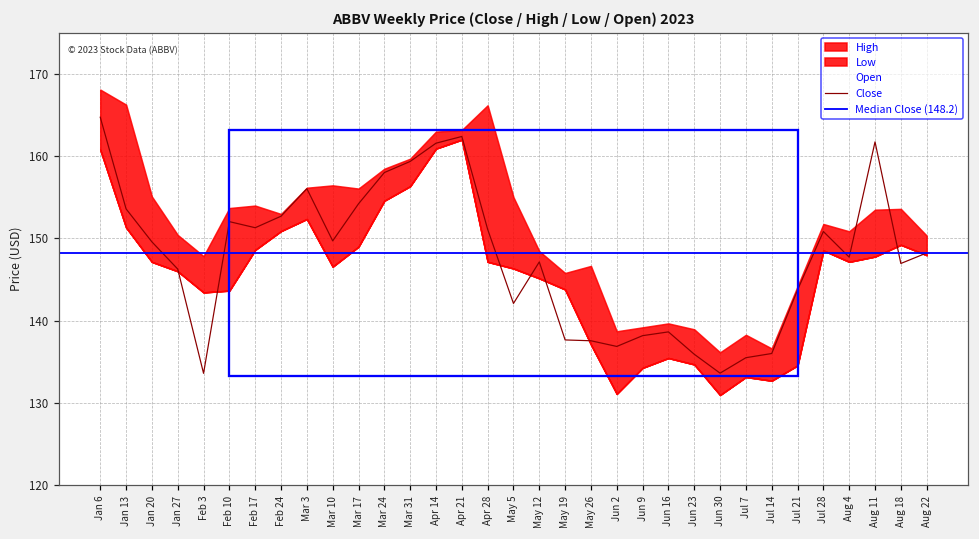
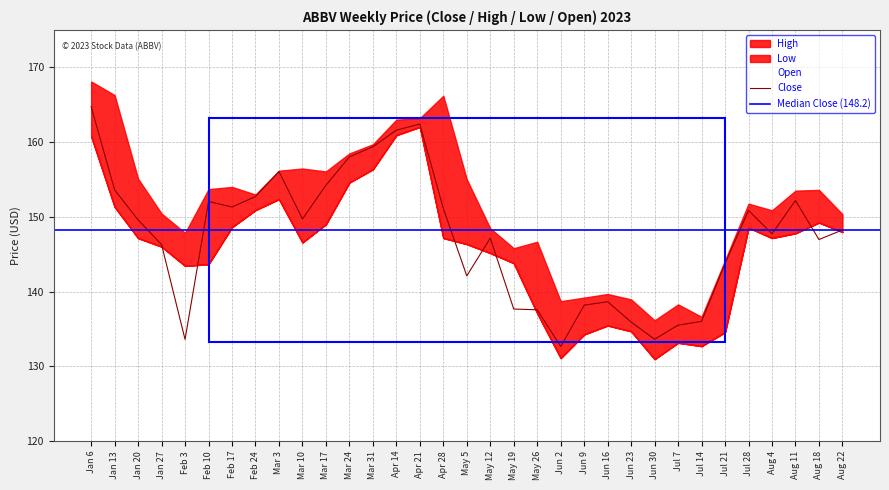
Close, Jun 2: 137 -> 133
Close, Aug 11: 162 -> 152
